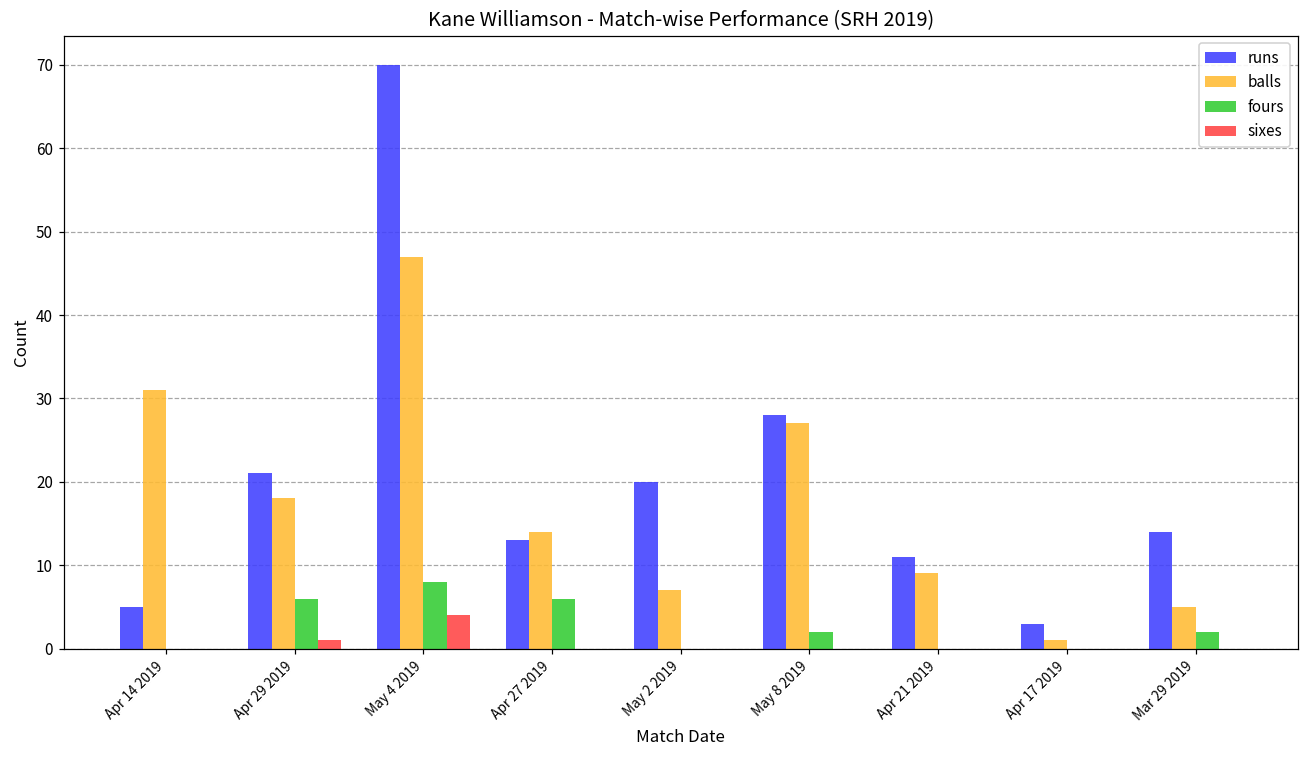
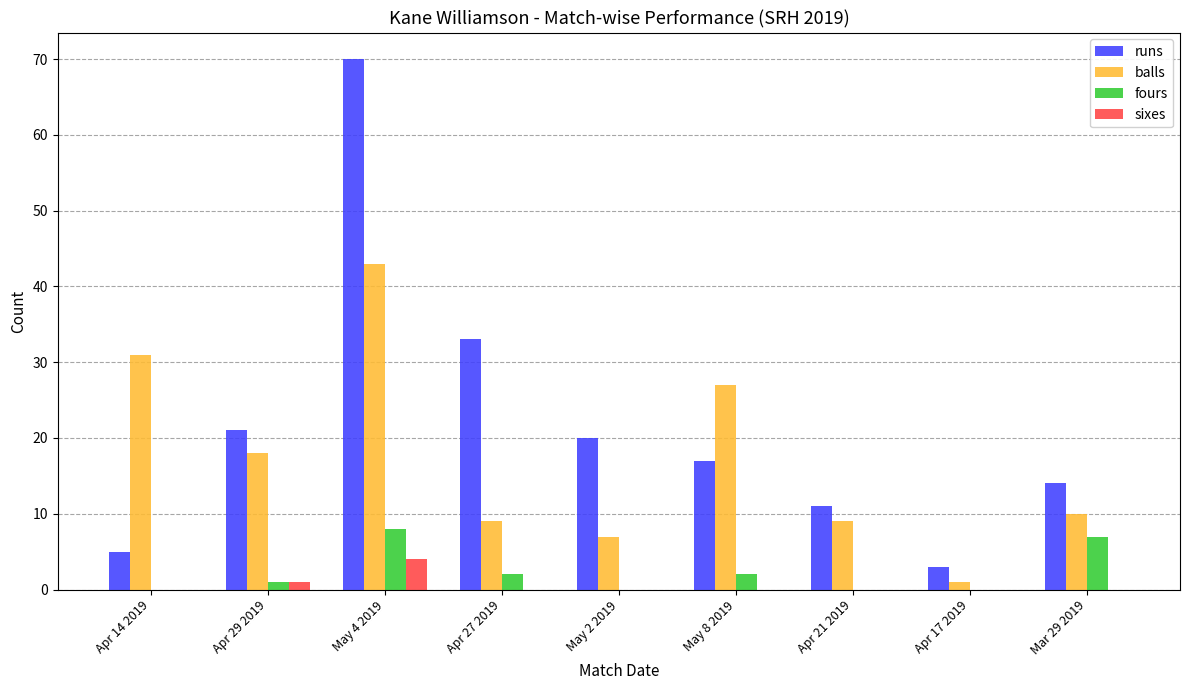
fours, Apr 29 2019: 6 -> 1
balls, May 4 2019: 47 -> 43
runs, Apr 27 2019: 13 -> 33
balls, Apr 27 2019: 14 -> 9
fours, Apr 27 2019: 6 -> 2
runs, May 8 2019: 28 -> 17
balls, Mar 29 2019: 5 -> 10
fours, Mar 29 2019: 2 -> 7
